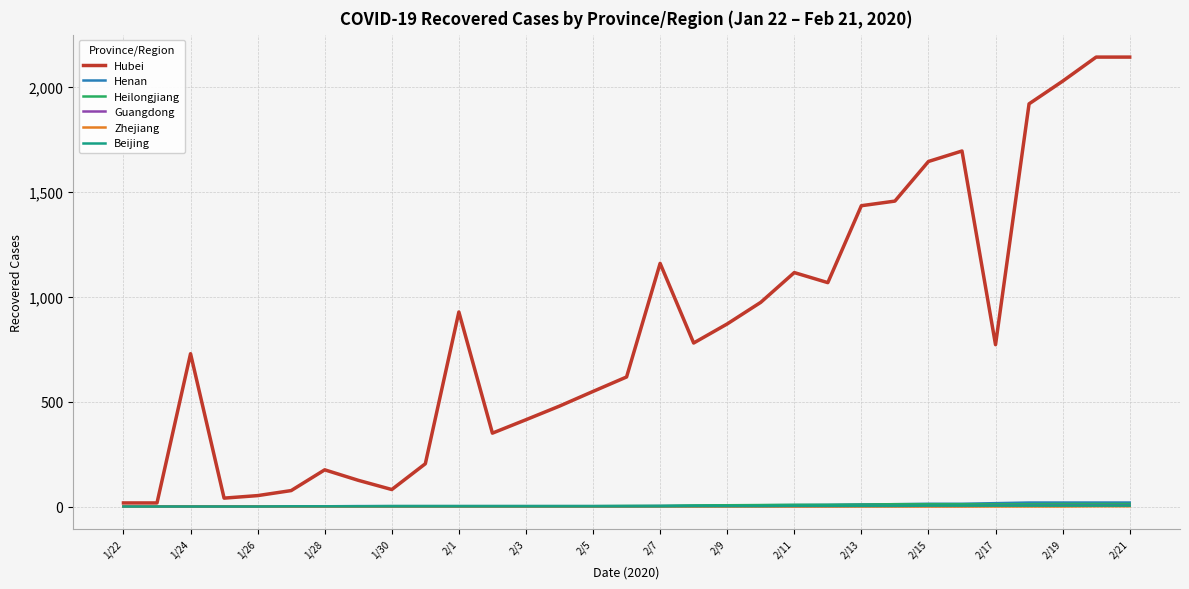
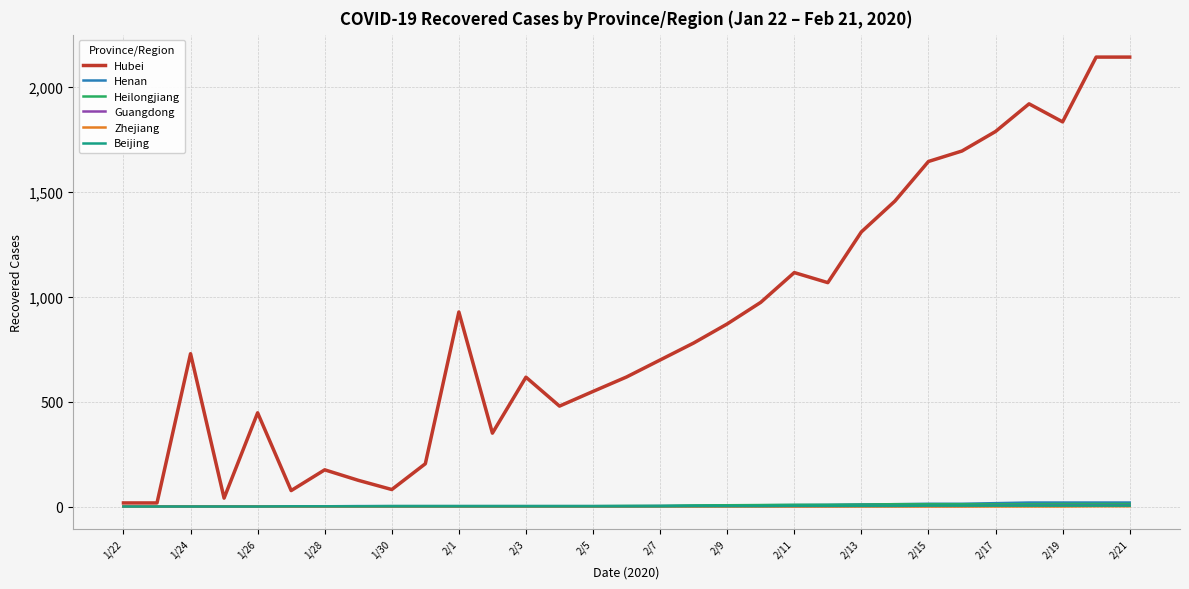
Hubei, 1/26: 50 -> 450
Hubei, 2/3: 410 -> 620
Hubei, 2/7: 1,160 -> 700
Hubei, 2/13: 1,440 -> 1,310
Hubei, 2/17: 770 -> 1,790
Hubei, 2/19: 2,030 -> 1,840
